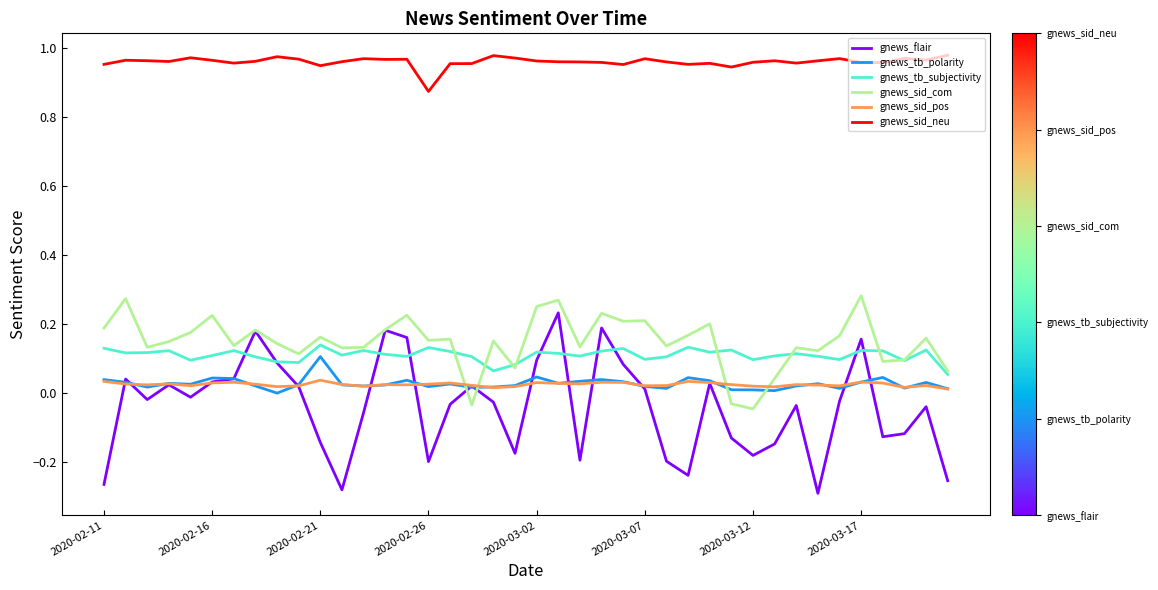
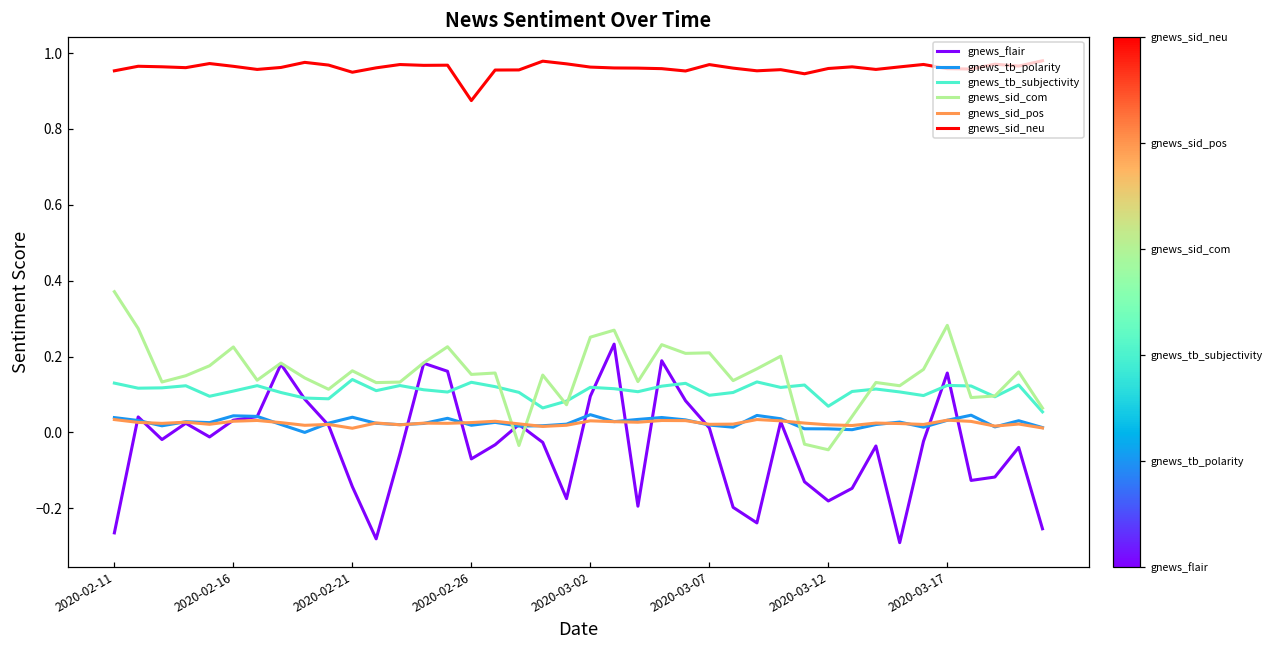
gnews_sid_com, 2020-02-11: 0.19 -> 0.37
gnews_tb_polarity, 2020-02-21: 0.11 -> 0.04
gnews_sid_pos, 2020-02-21: 0.04 -> 0.01
gnews_flair, 2020-02-26: -0.20 -> -0.07
gnews_tb_subjectivity, 2020-03-12: 0.10 -> 0.07
